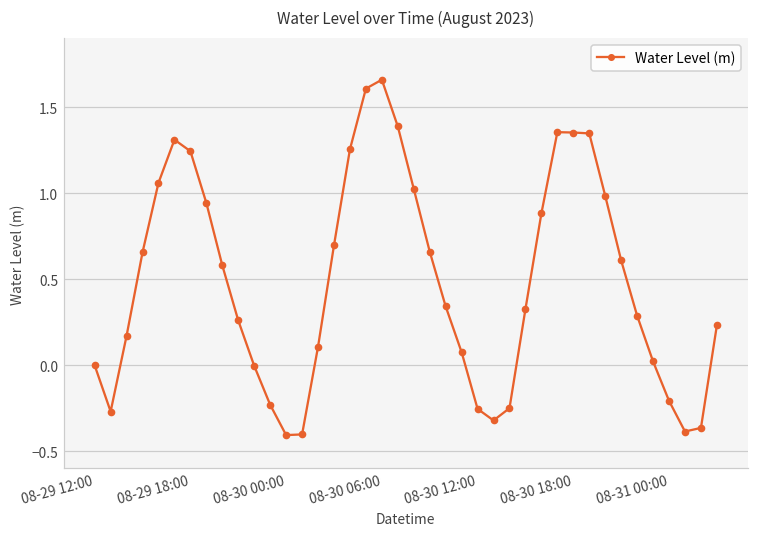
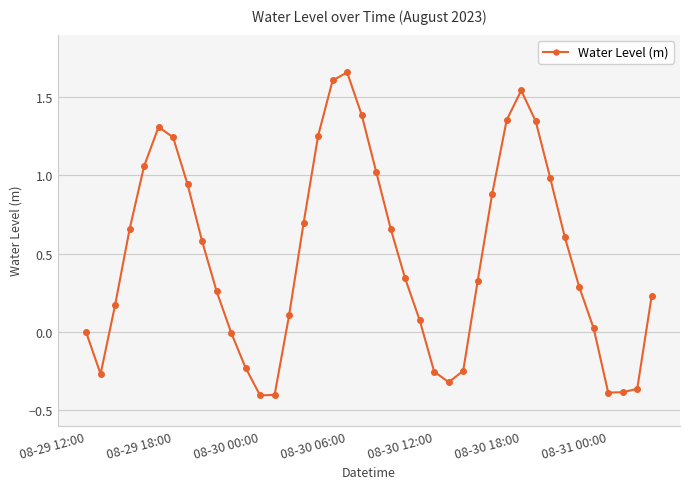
08-30 18:00: 1.35 -> 1.54
08-31 00:00: -0.21 -> -0.39
